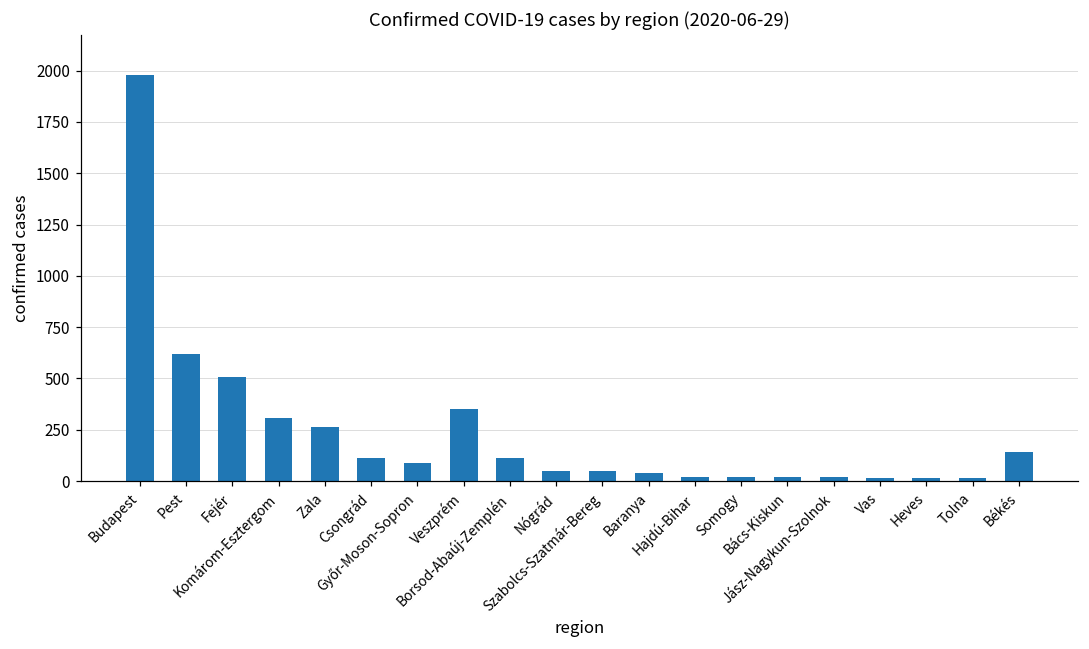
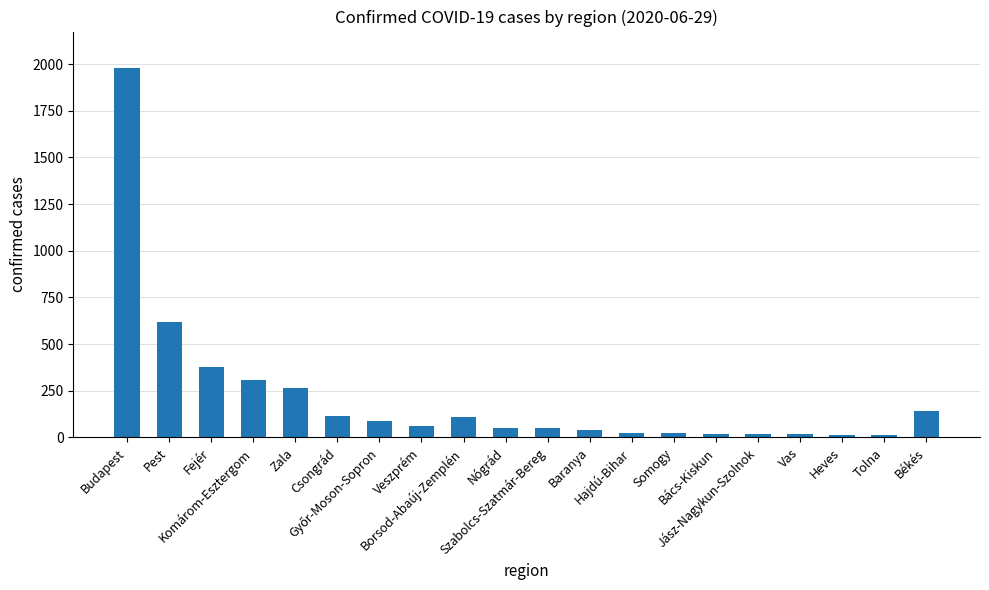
Fejér: 510 -> 380
Veszprém: 350 -> 60
